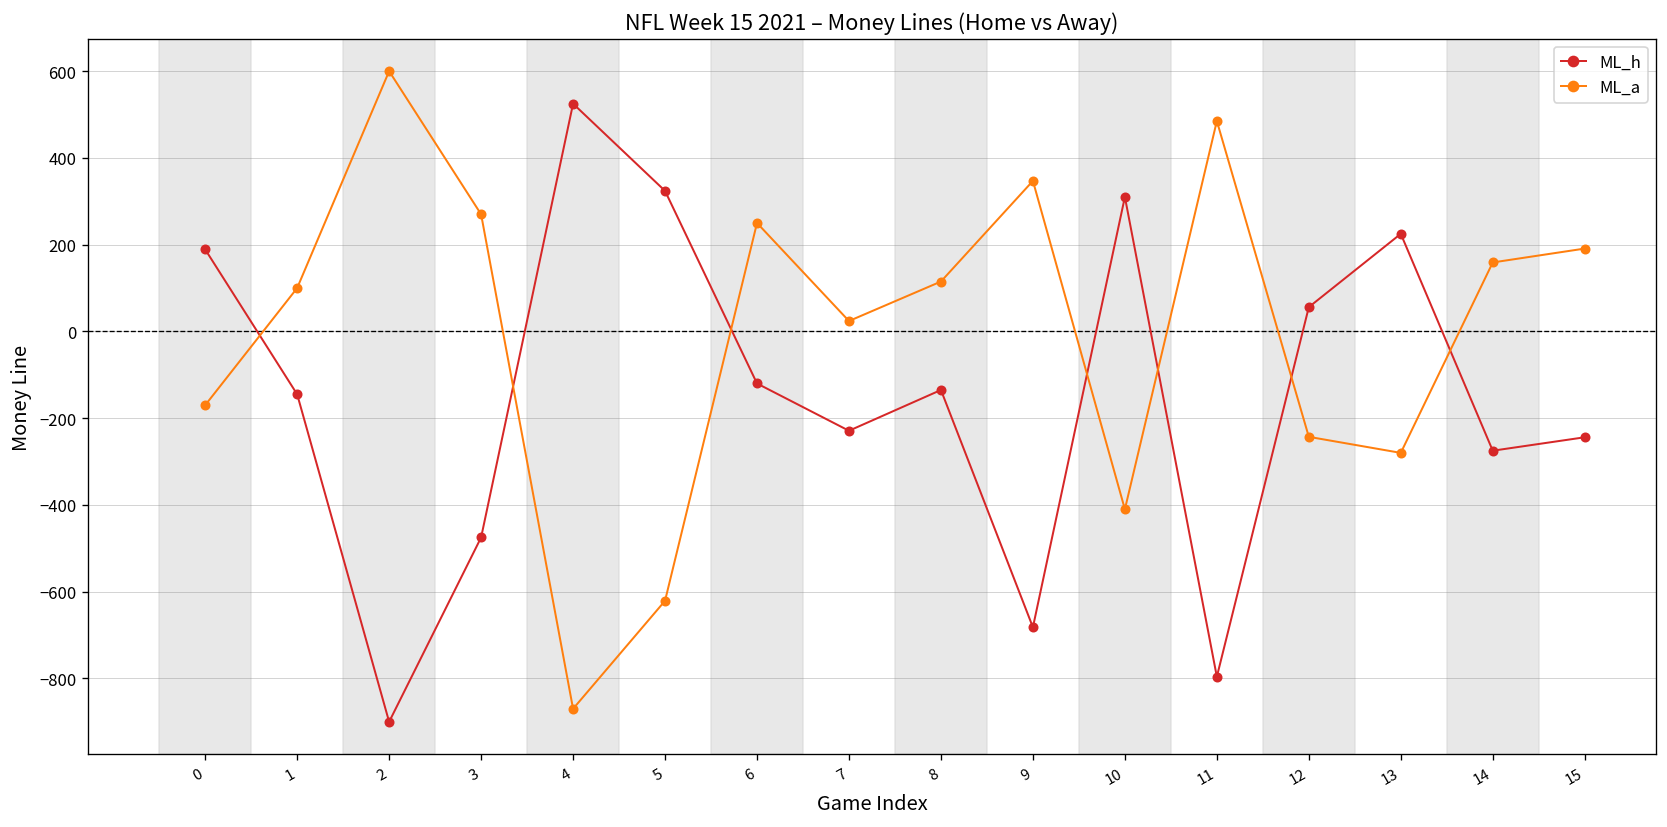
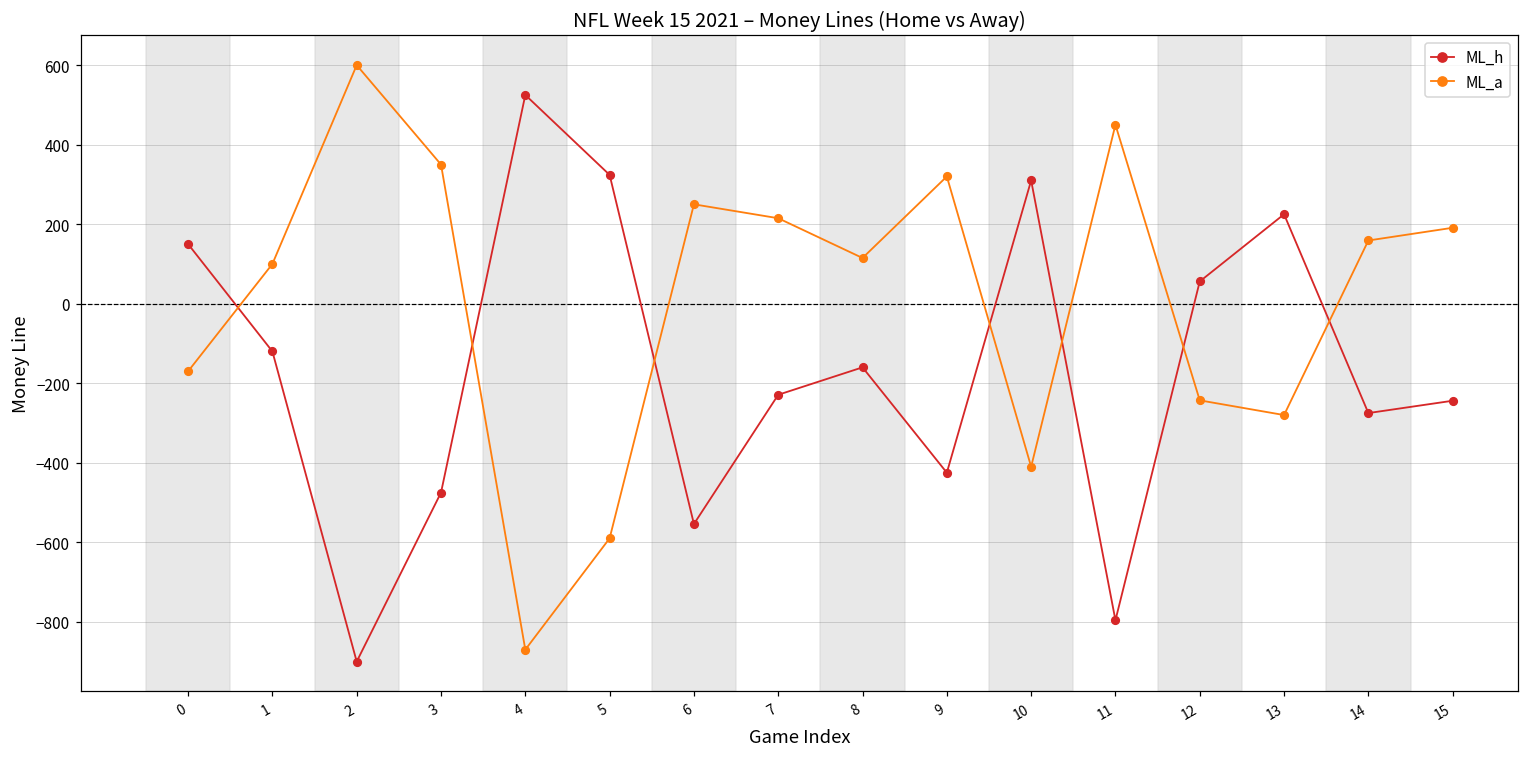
ML_h, 0: 190 -> 150
ML_h, 1: -150 -> -120
ML_a, 3: 270 -> 350
ML_a, 5: -620 -> -590
ML_h, 6: -120 -> -550
ML_a, 7: 20 -> 220
ML_h, 8: -140 -> -160
ML_h, 9: -680 -> -430
ML_a, 9: 350 -> 320
ML_a, 11: 490 -> 450
